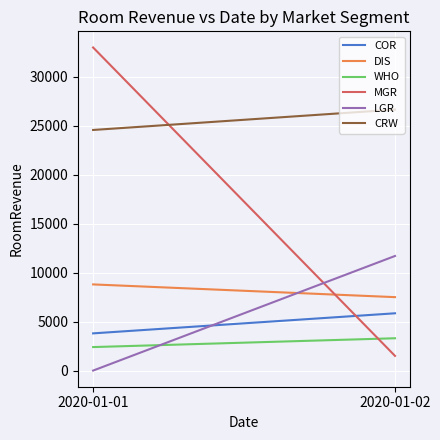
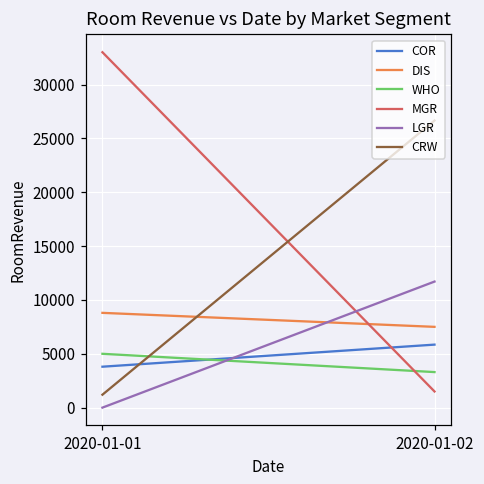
WHO, 2020-01-01: 2000 -> 5000
CRW, 2020-01-01: 25000 -> 1000
